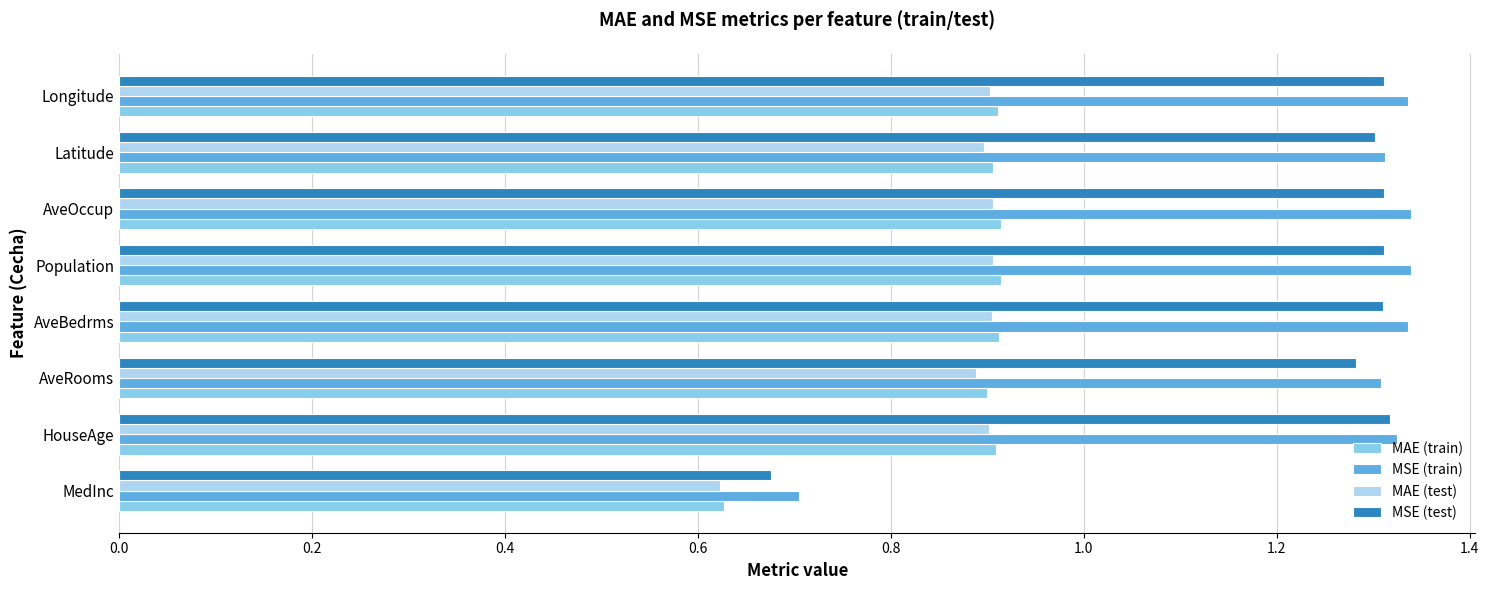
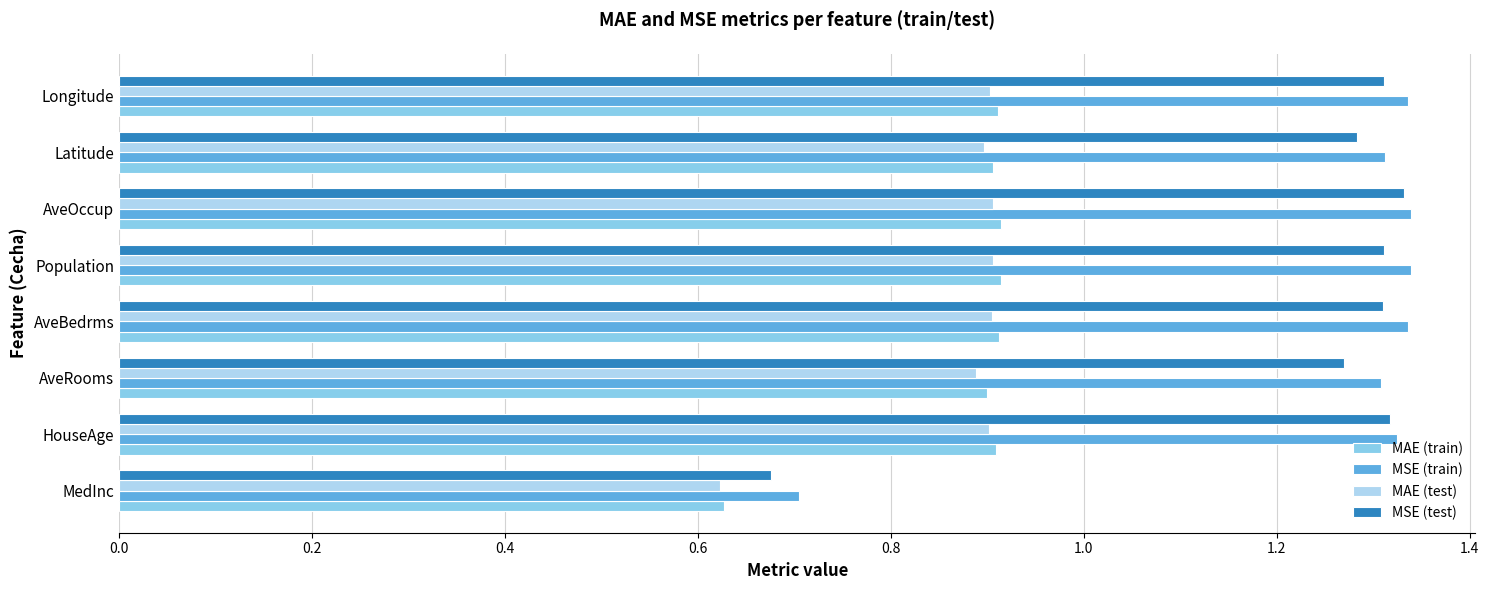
MSE (test), Latitude: 1.30 -> 1.28
MSE (test), AveOccup: 1.31 -> 1.33
MSE (test), AveRooms: 1.28 -> 1.27
